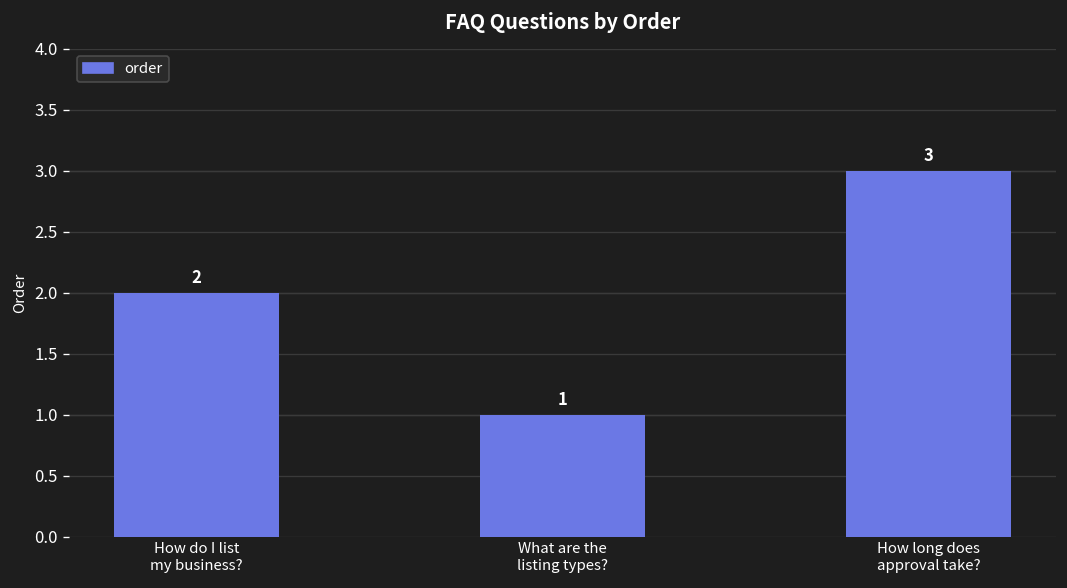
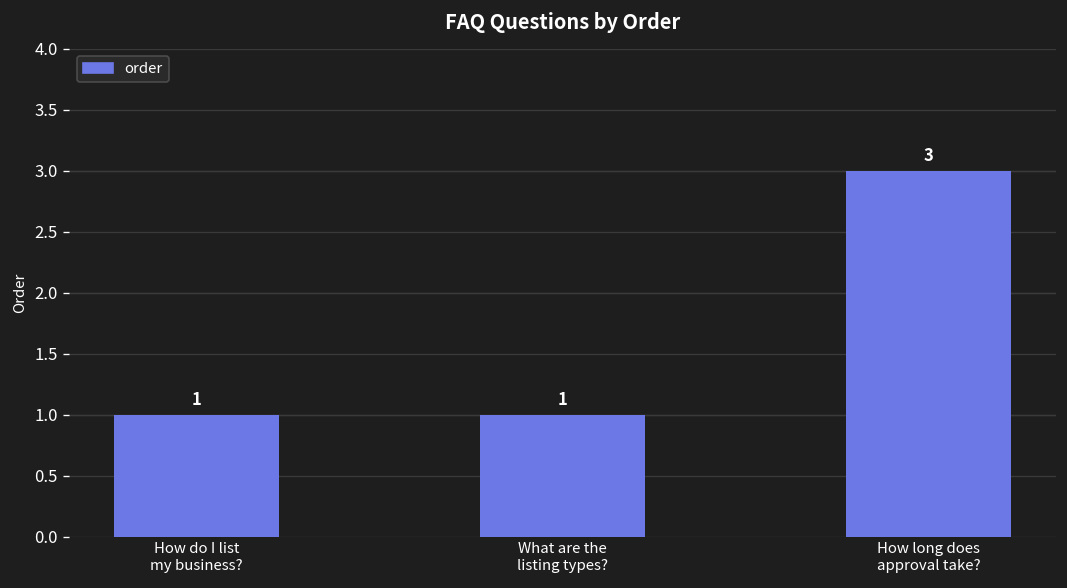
How do I list my business?: 2 -> 1
